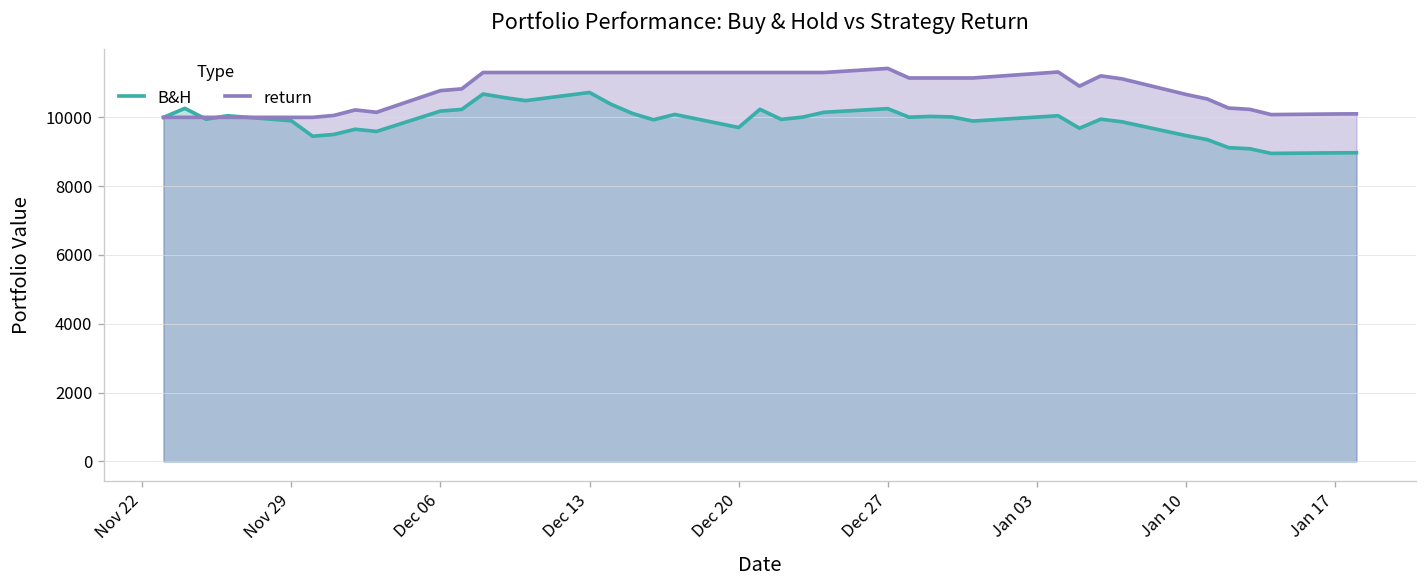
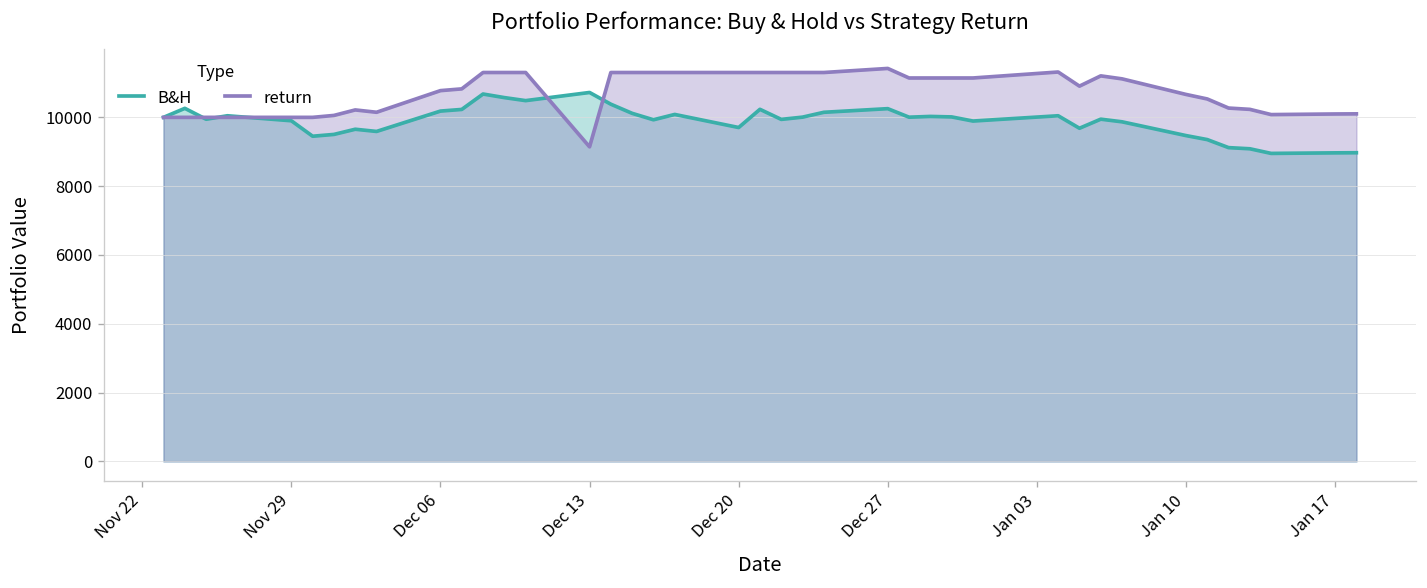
return, Dec 13: 11300 -> 9100
